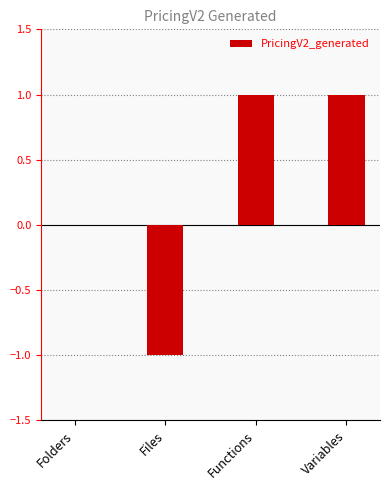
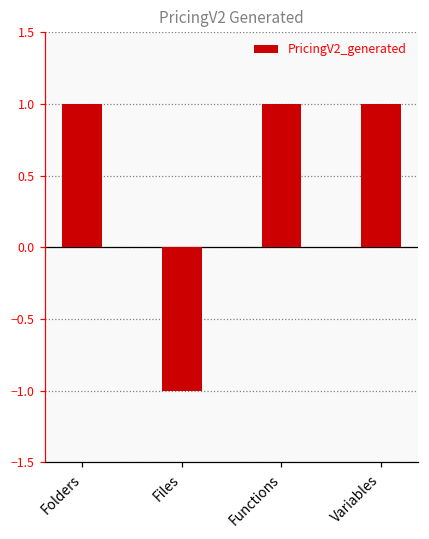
Folders: 0 -> 1
